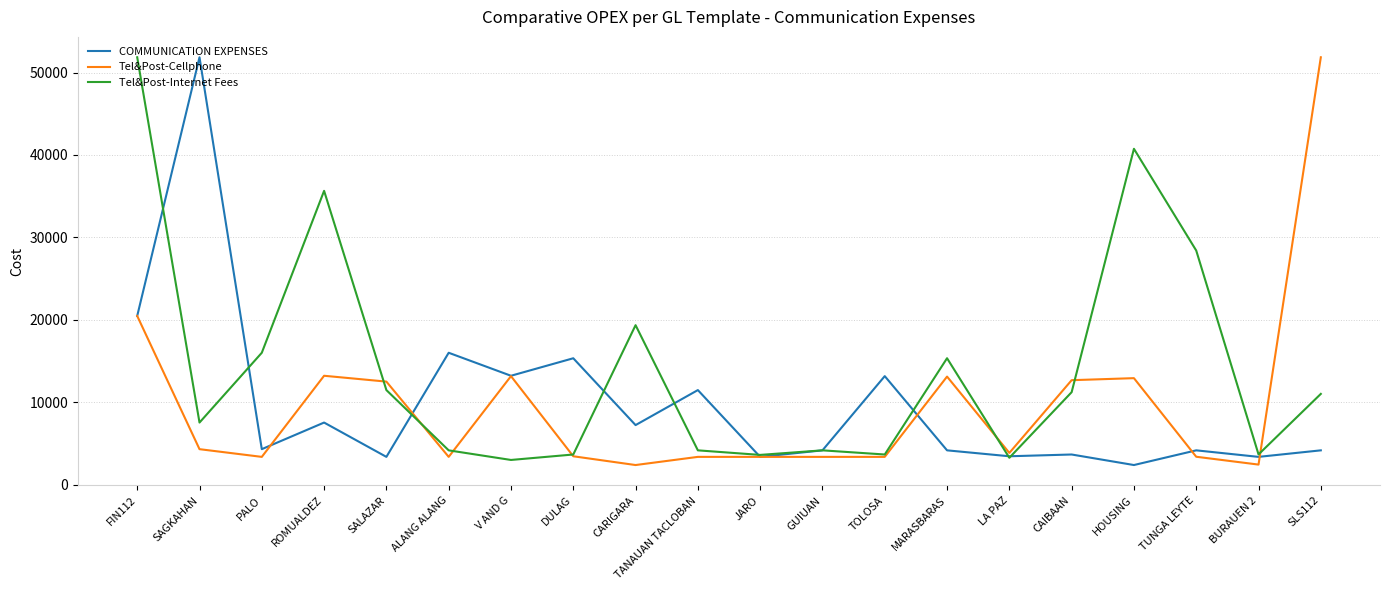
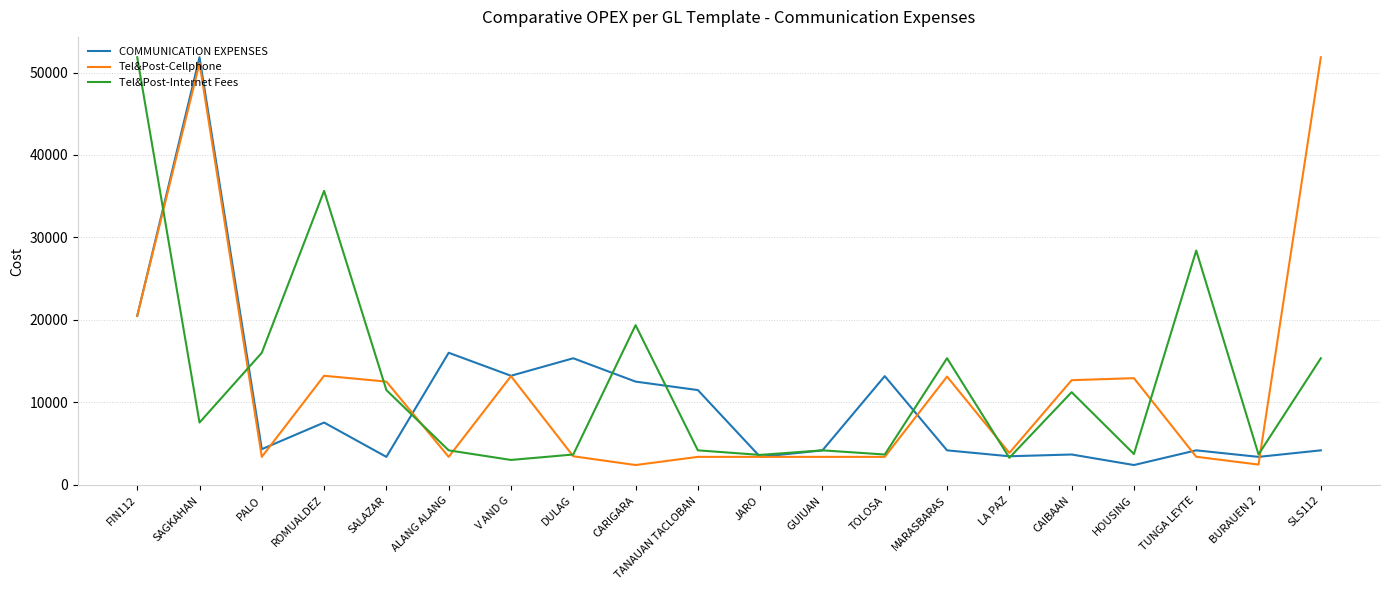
Tel&Post-Cellphone, SAGKAHAN: 4000 -> 51000
COMMUNICATION EXPENSES, CARIGARA: 7000 -> 13000
Tel&Post-Internet Fees, HOUSING: 41000 -> 4000
Tel&Post-Internet Fees, SLS112: 11000 -> 15000
